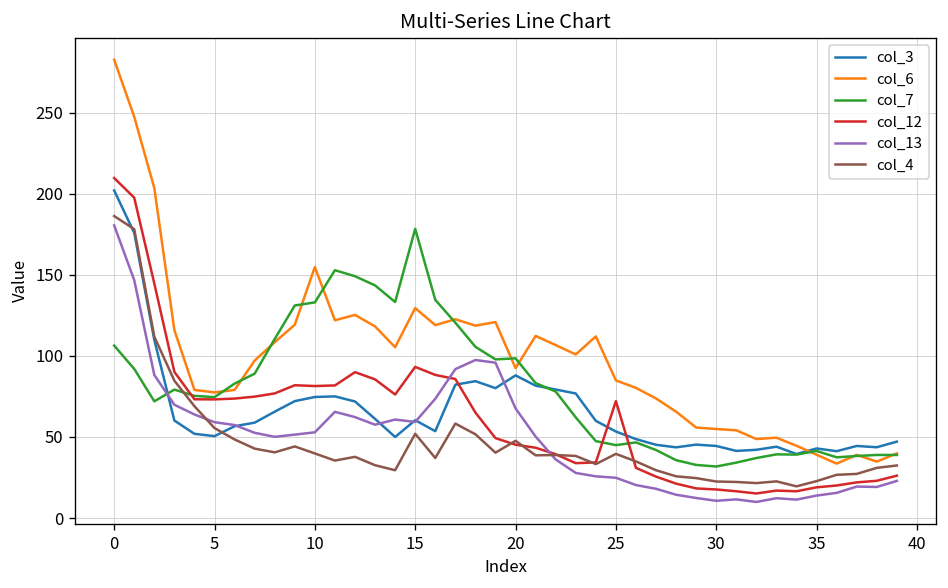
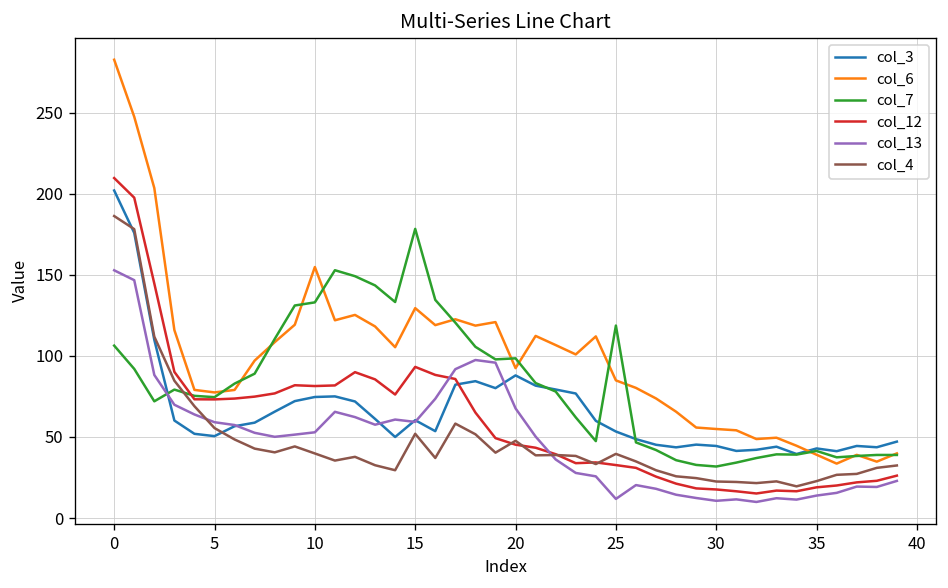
col_13, 0: 181 -> 153
col_7, 25: 45 -> 119
col_12, 25: 72 -> 33
col_13, 25: 25 -> 12
